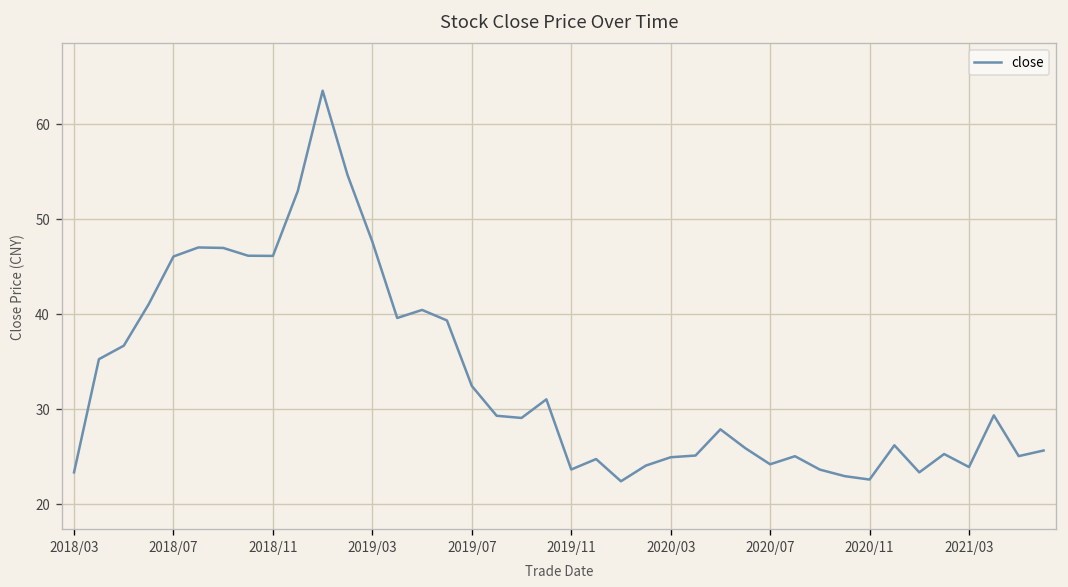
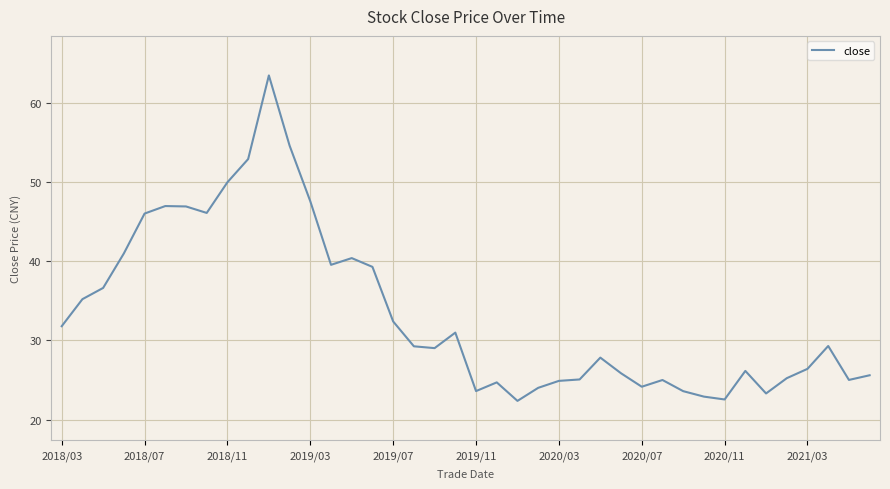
2018/03: 23 -> 32
2018/11: 46 -> 50
2021/03: 24 -> 26
